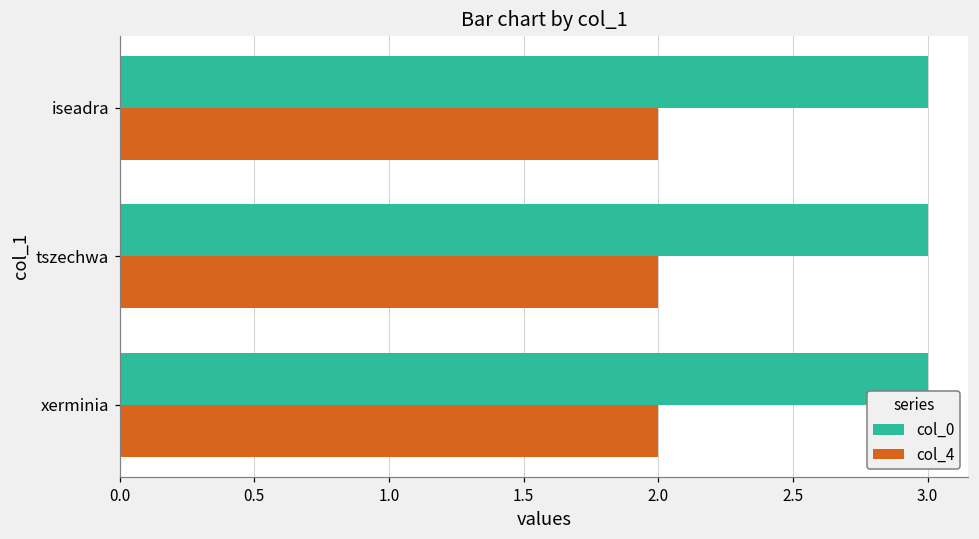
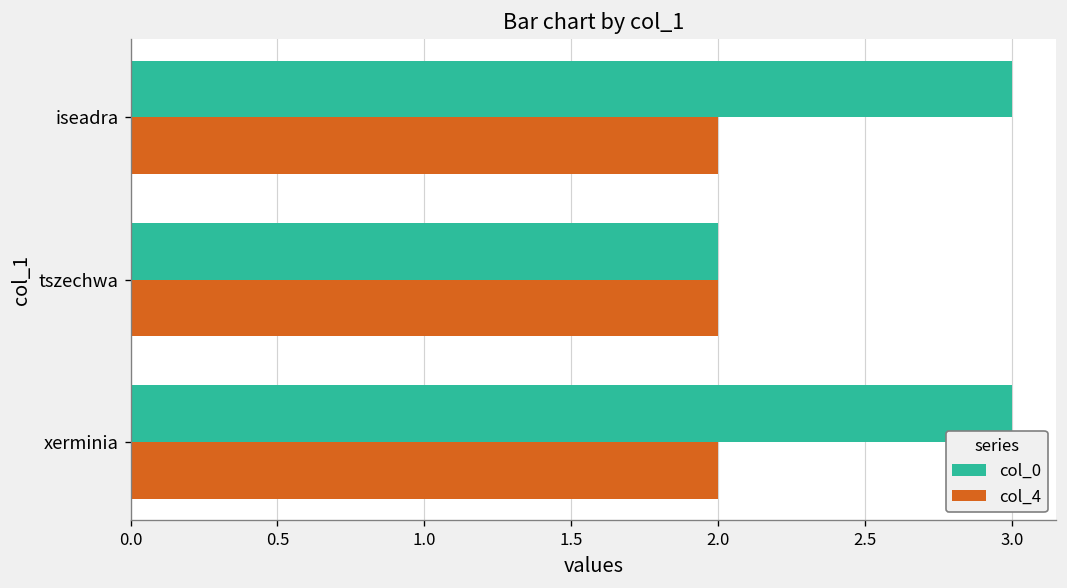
col_0, tszechwa: 3 -> 2
